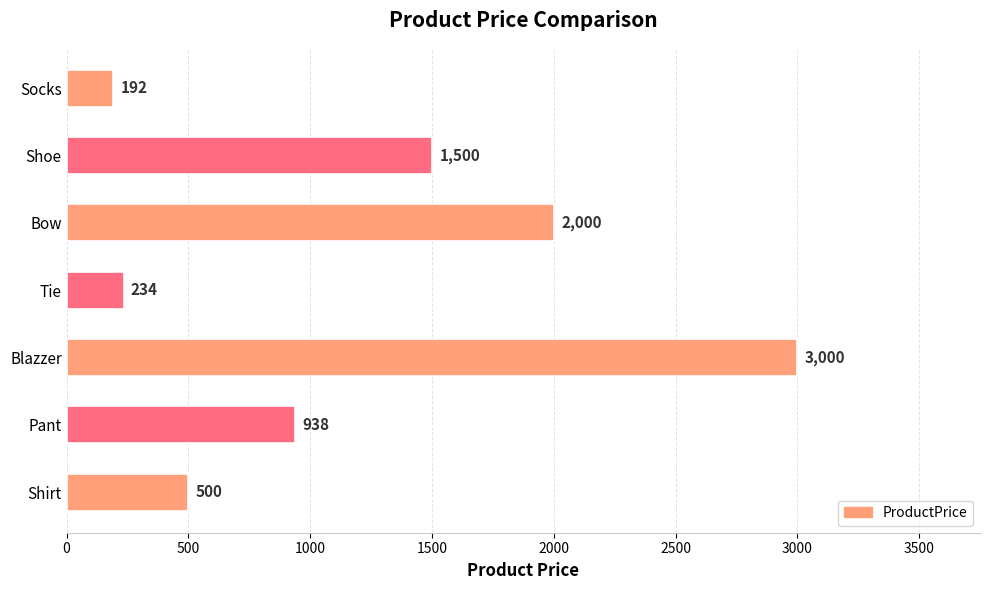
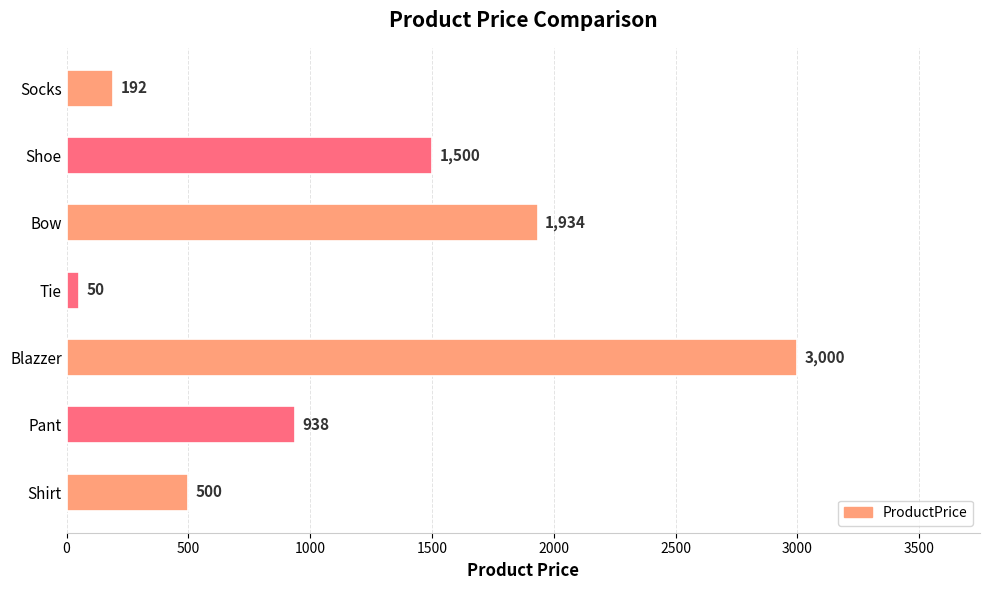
Bow: 2,000 -> 1,934
Tie: 234 -> 50
